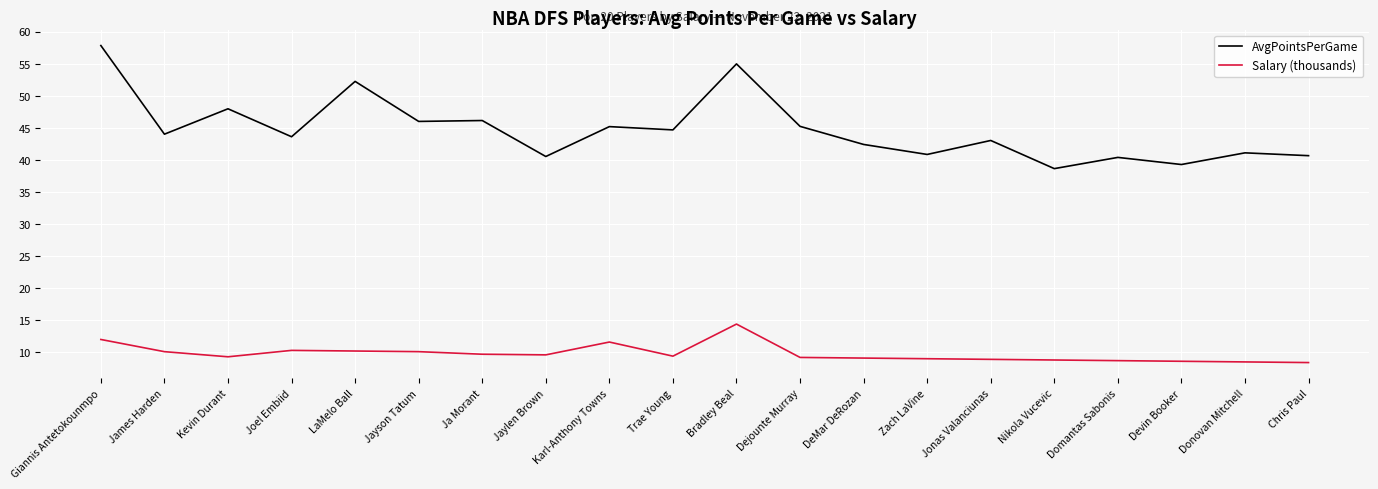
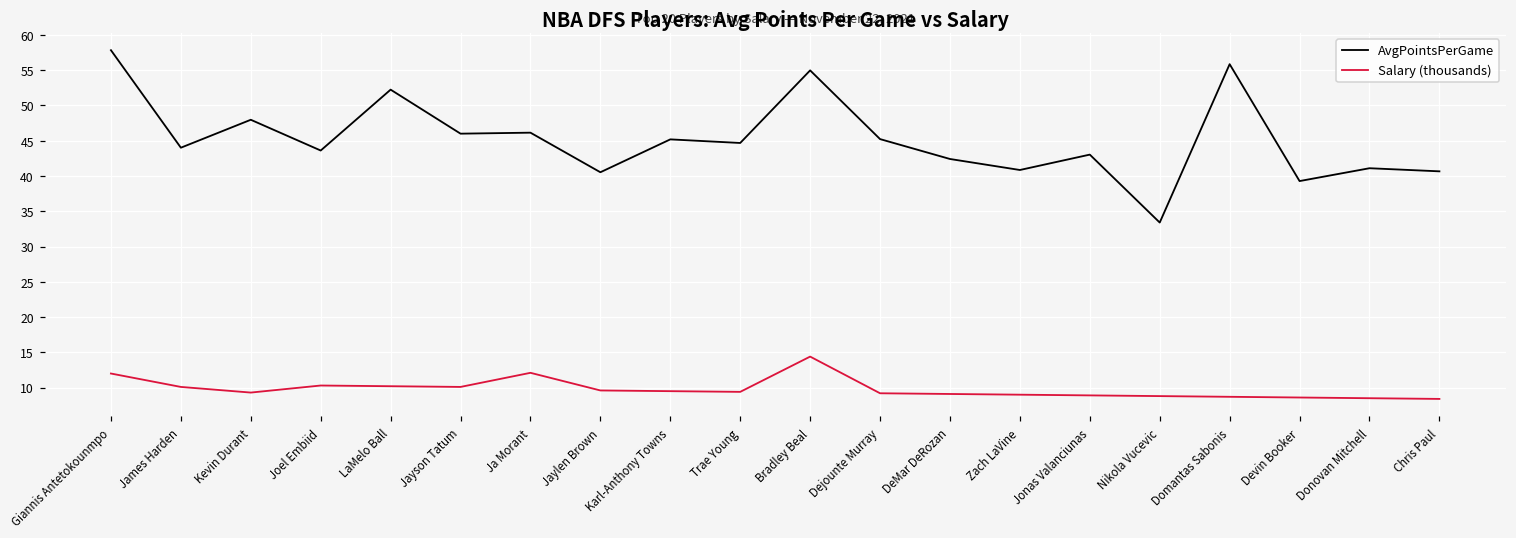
Salary (thousands), Ja Morant: 10 -> 12
Salary (thousands), Karl-Anthony Towns: 12 -> 10
AvgPointsPerGame, Nikola Vucevic: 39 -> 33
AvgPointsPerGame, Domantas Sabonis: 40 -> 56
